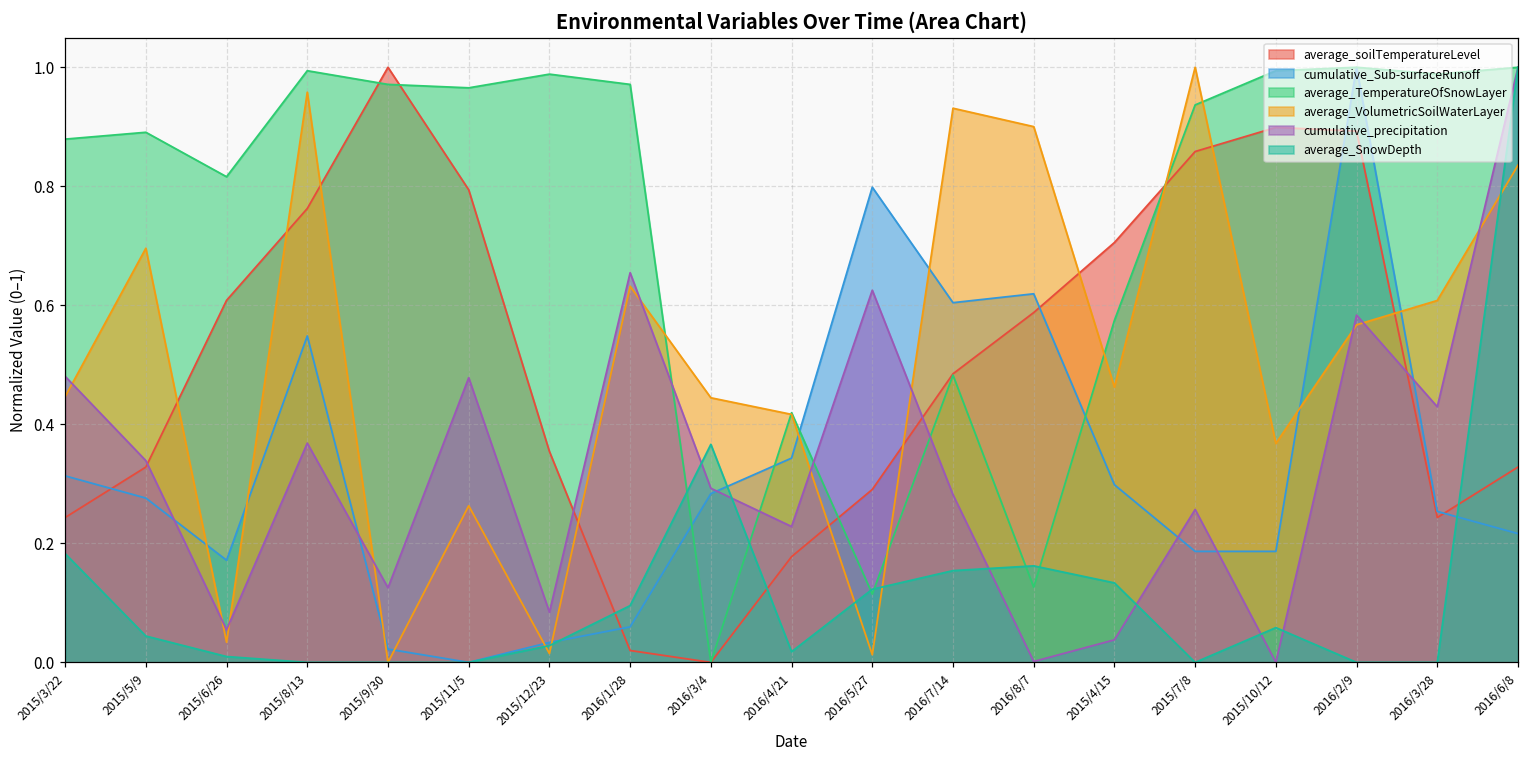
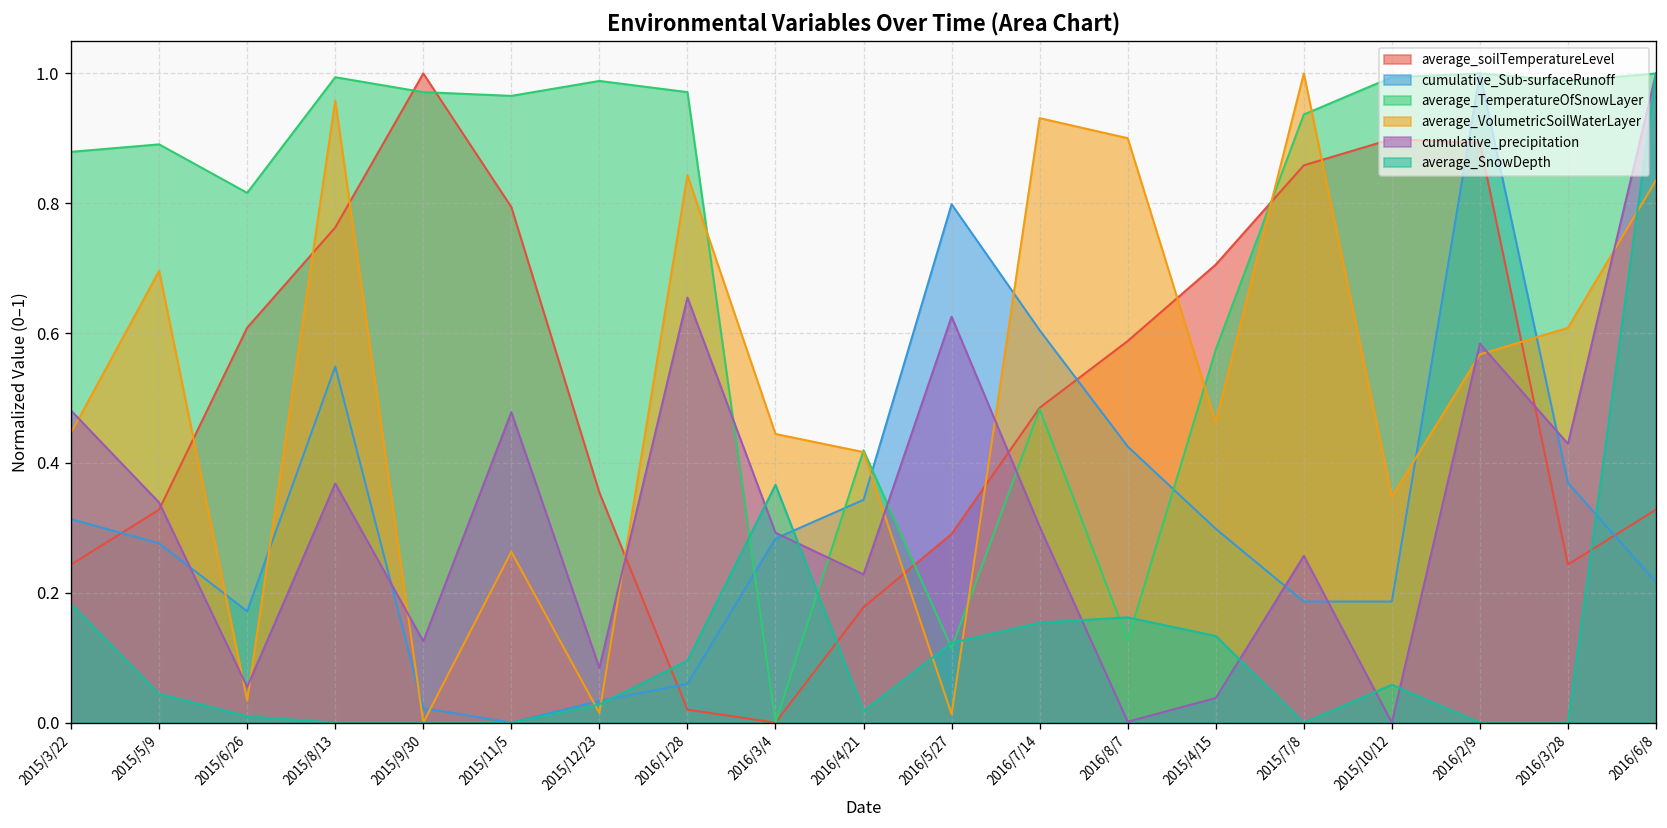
average_VolumetricSoilWaterLayer, 2016/1/28: 0.63 -> 0.84
cumulative_precipitation, 2016/7/14: 0.28 -> 0.30
cumulative_Sub-surfaceRunoff, 2016/8/7: 0.62 -> 0.43
average_VolumetricSoilWaterLayer, 2015/10/12: 0.37 -> 0.35
cumulative_Sub-surfaceRunoff, 2016/3/28: 0.25 -> 0.37
